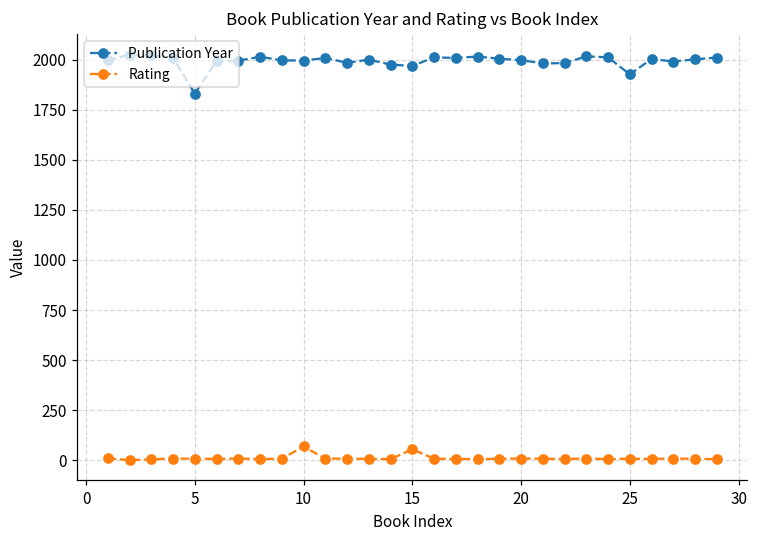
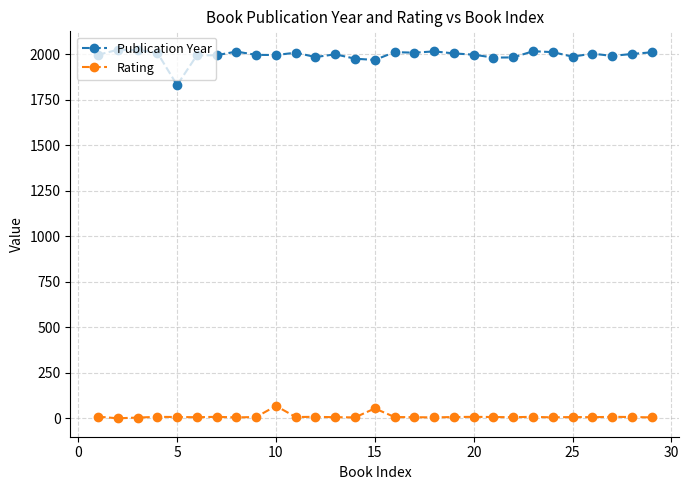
Publication Year, 25: 1930 -> 1990
